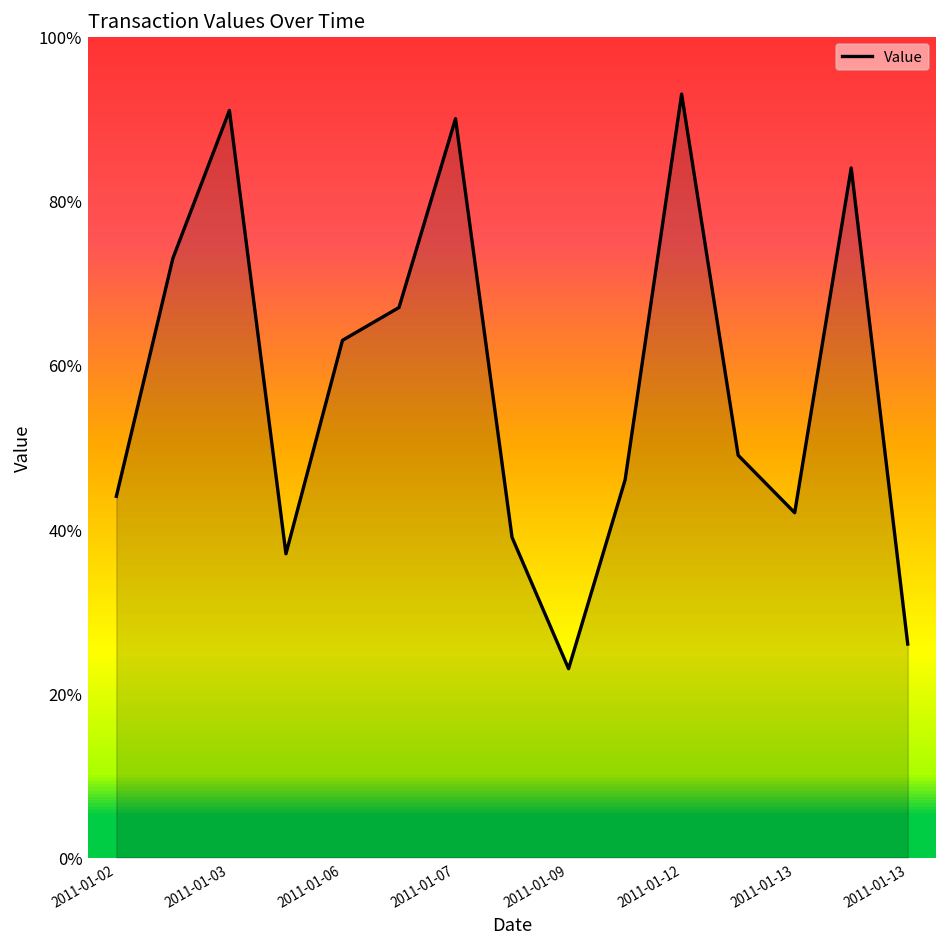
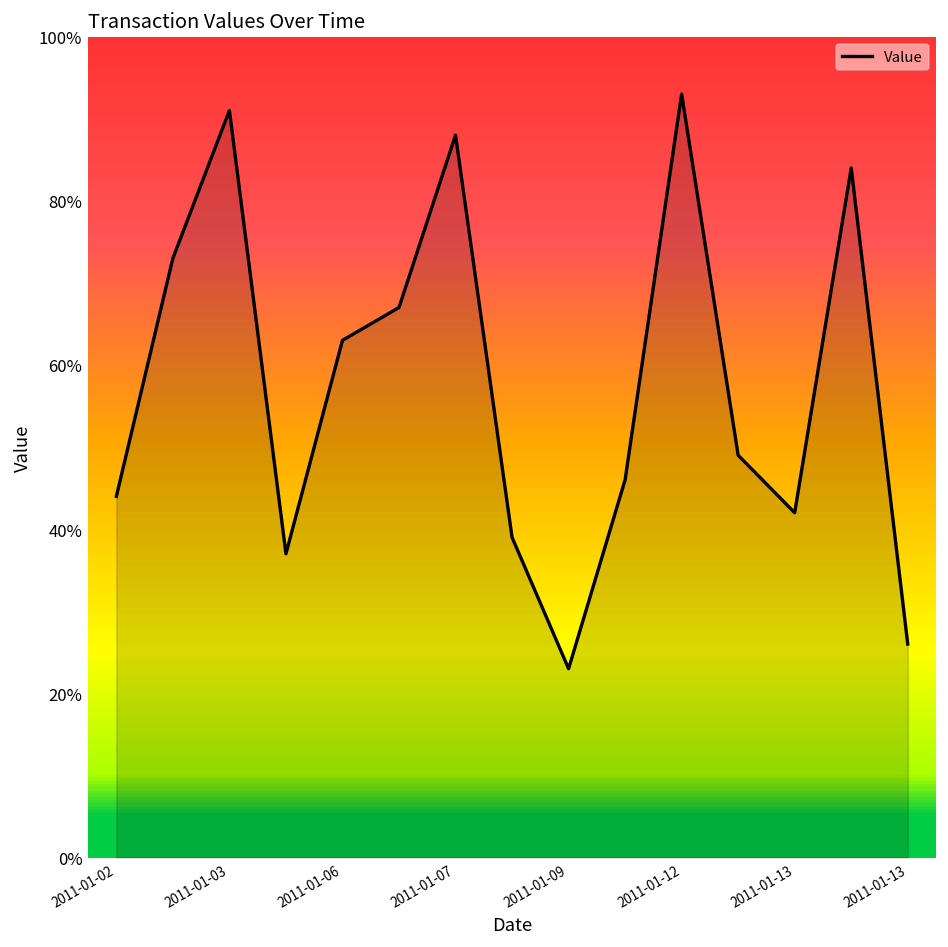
2011-01-07: 90% -> 88%
